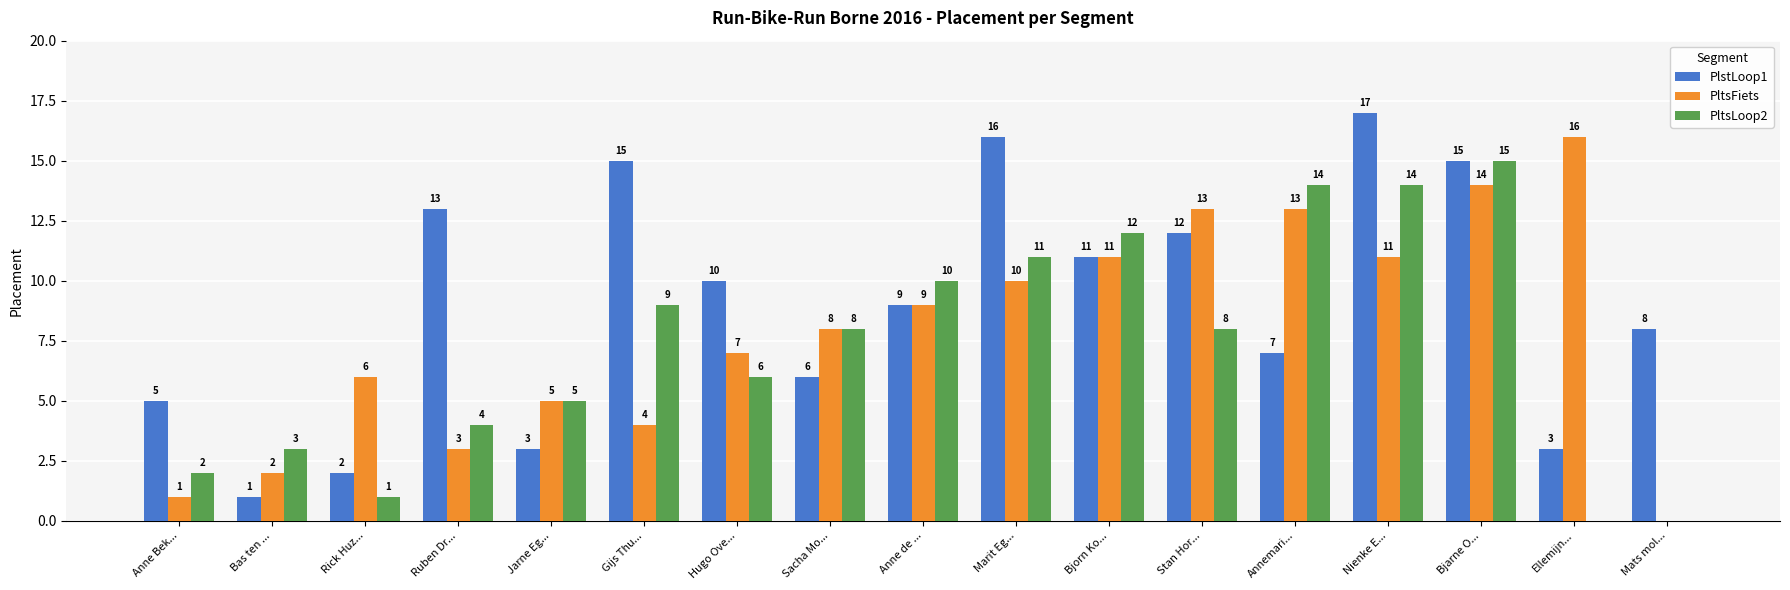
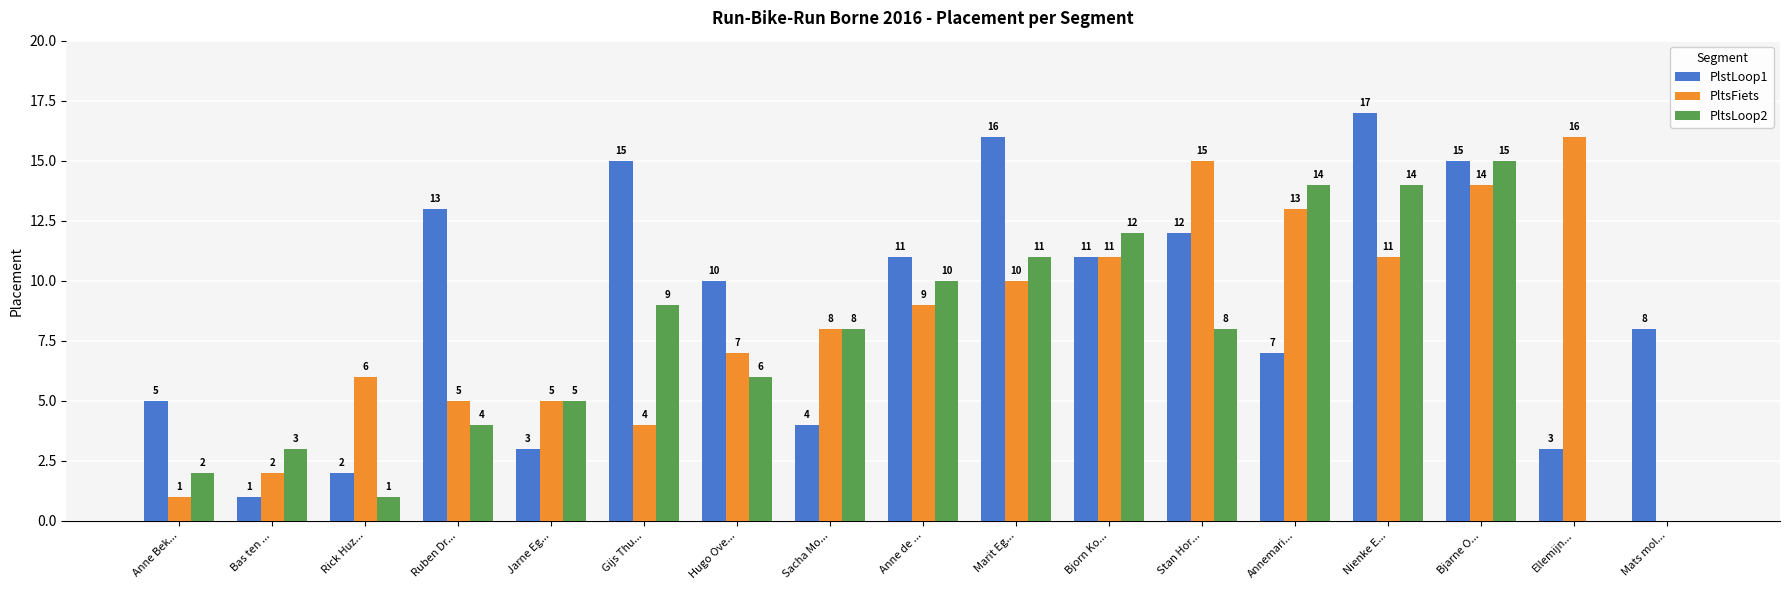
PltsFiets, Ruben Dr...: 3 -> 5
PlstLoop1, Sacha Mo...: 6 -> 4
PlstLoop1, Anne de ...: 9 -> 11
PltsFiets, Stan Hor...: 13 -> 15
